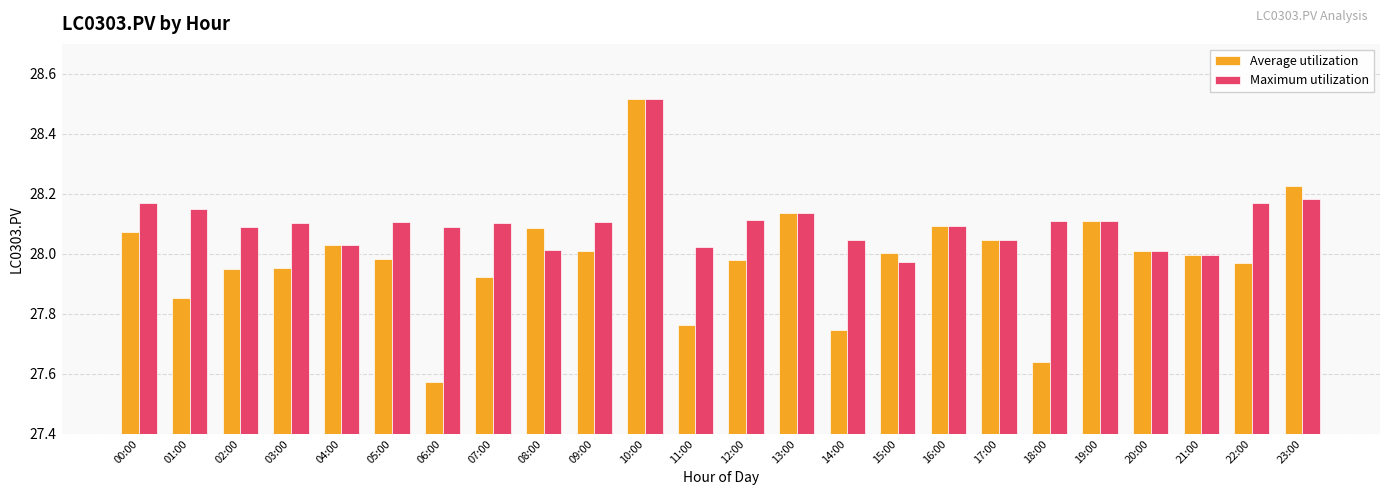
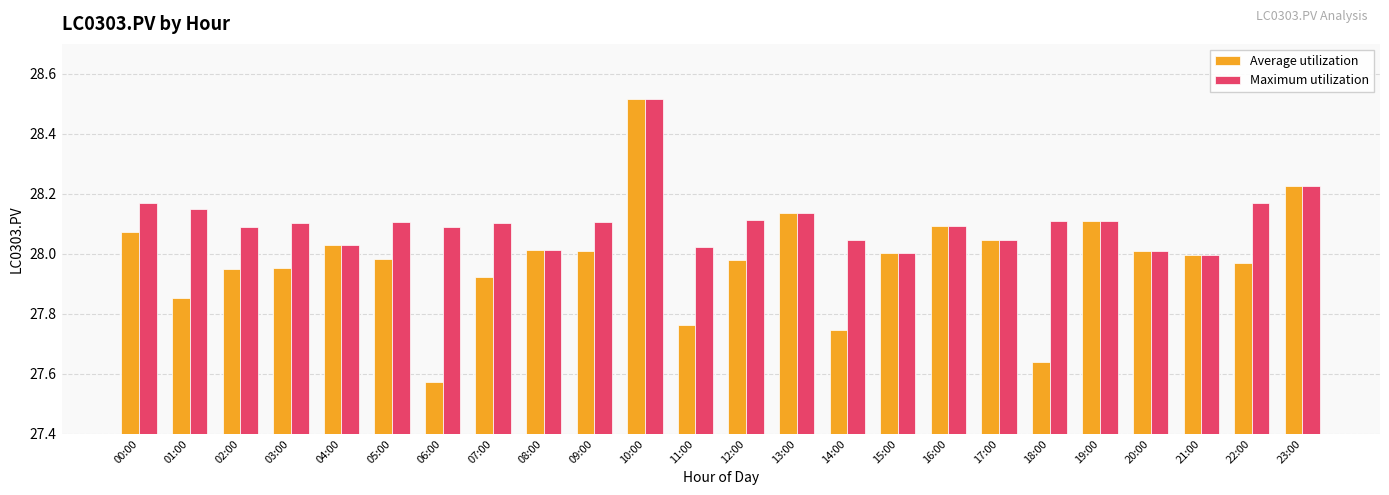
Average utilization, 08:00: 28.09 -> 28.01
Maximum utilization, 15:00: 27.97 -> 28.00
Maximum utilization, 23:00: 28.18 -> 28.22
